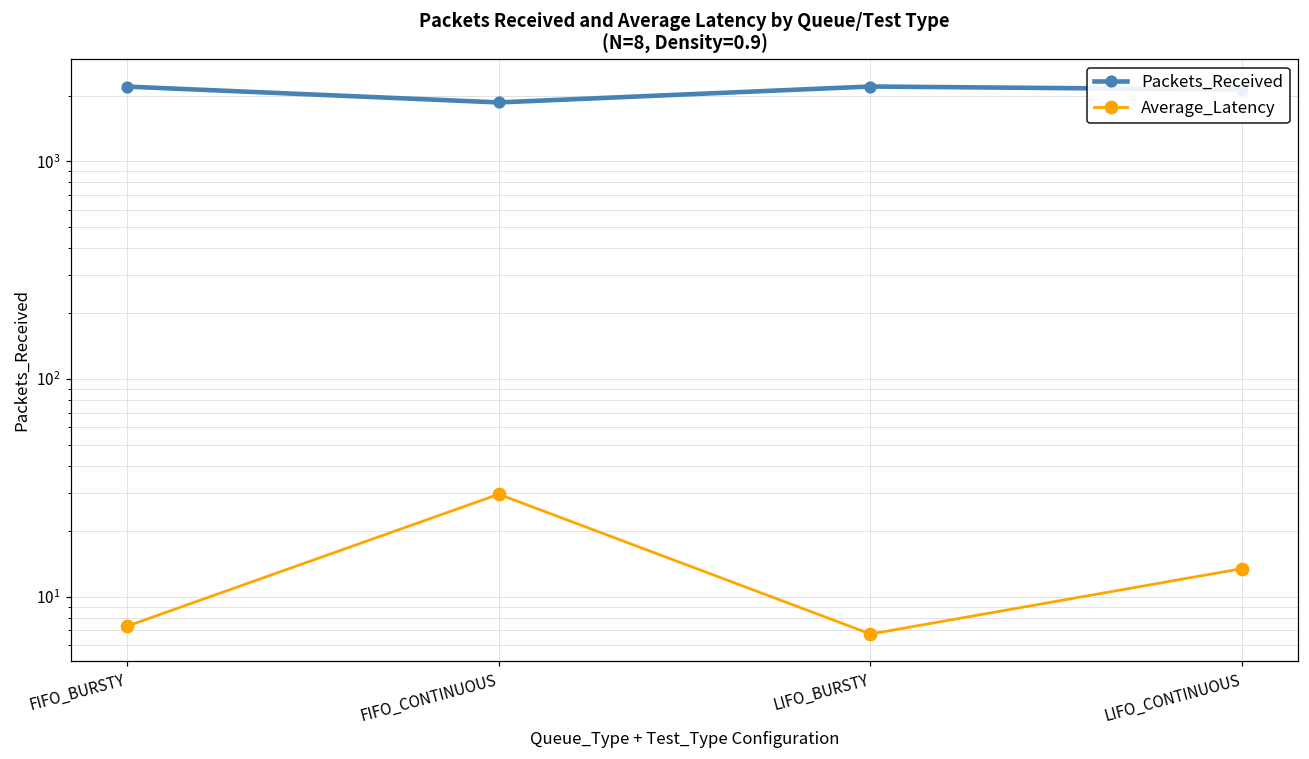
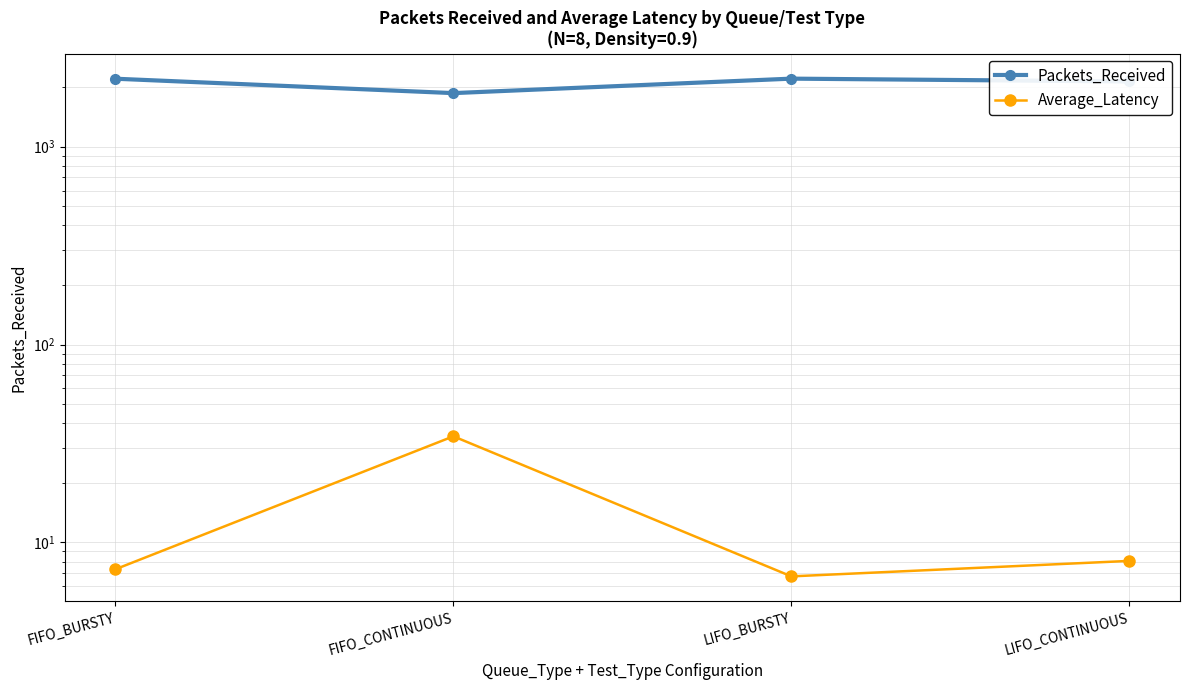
Average_Latency, FIFO_CONTINUOUS: 30 -> 34
Average_Latency, LIFO_CONTINUOUS: 13 -> 8.1
